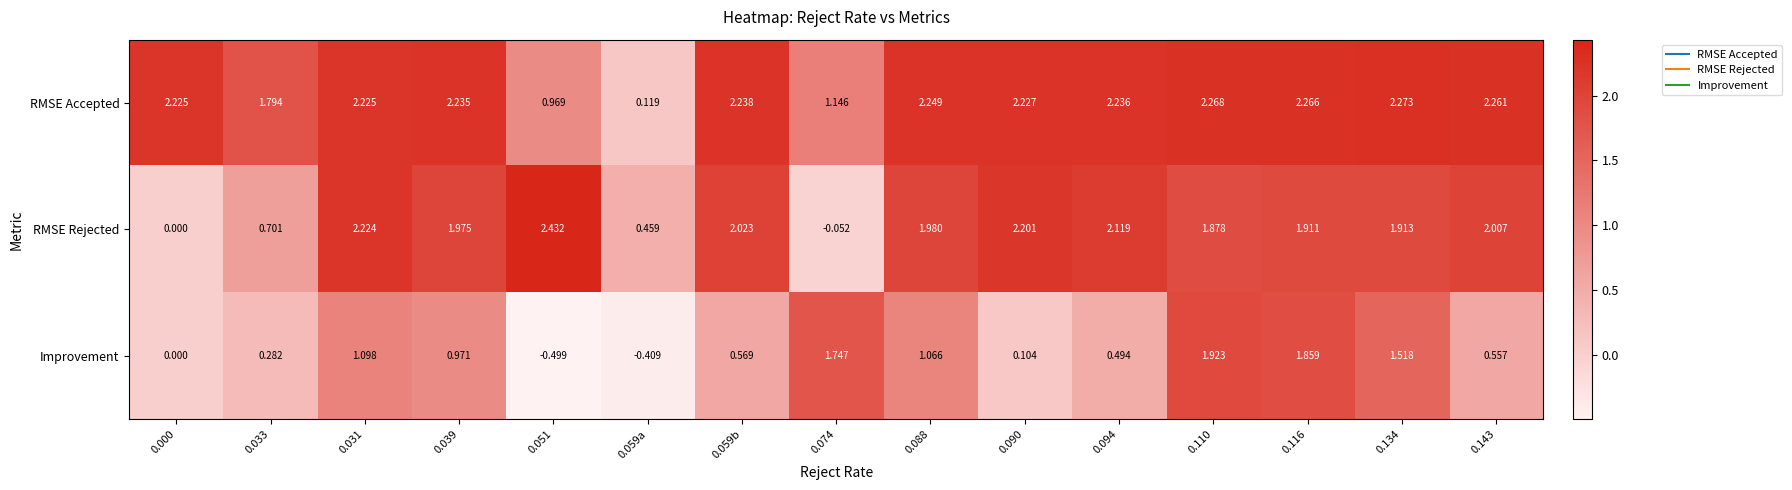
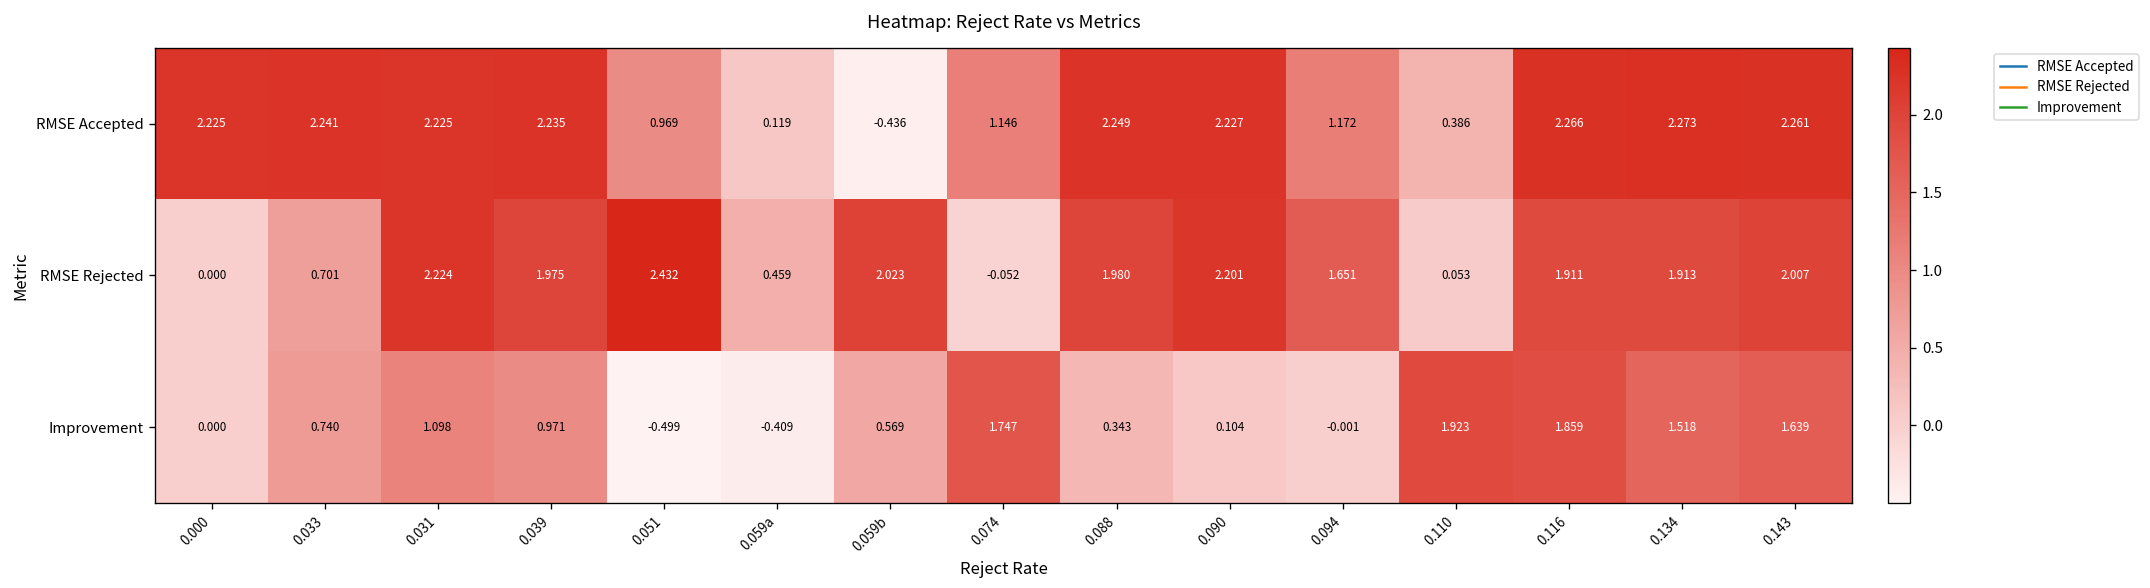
RMSE Accepted, 0.033: 1.794 -> 2.241
RMSE Accepted, 0.059b: 2.238 -> -0.436
RMSE Accepted, 0.094: 2.236 -> 1.172
RMSE Accepted, 0.110: 2.268 -> 0.386
RMSE Rejected, 0.094: 2.119 -> 1.651
RMSE Rejected, 0.110: 1.878 -> 0.053
Improvement, 0.033: 0.282 -> 0.740
Improvement, 0.088: 1.066 -> 0.343
Improvement, 0.094: 0.494 -> -0.001
Improvement, 0.143: 0.557 -> 1.639
